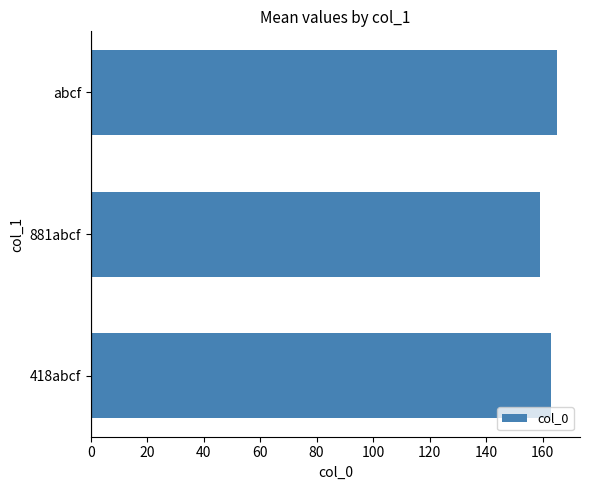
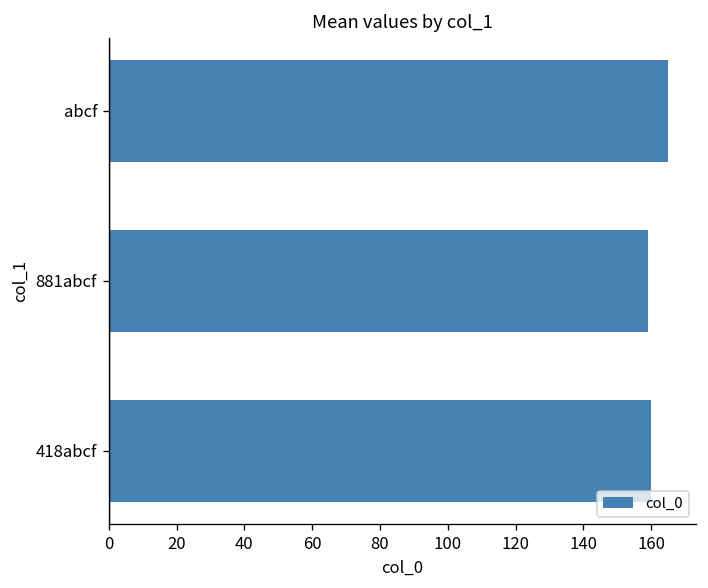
418abcf: 163 -> 160
